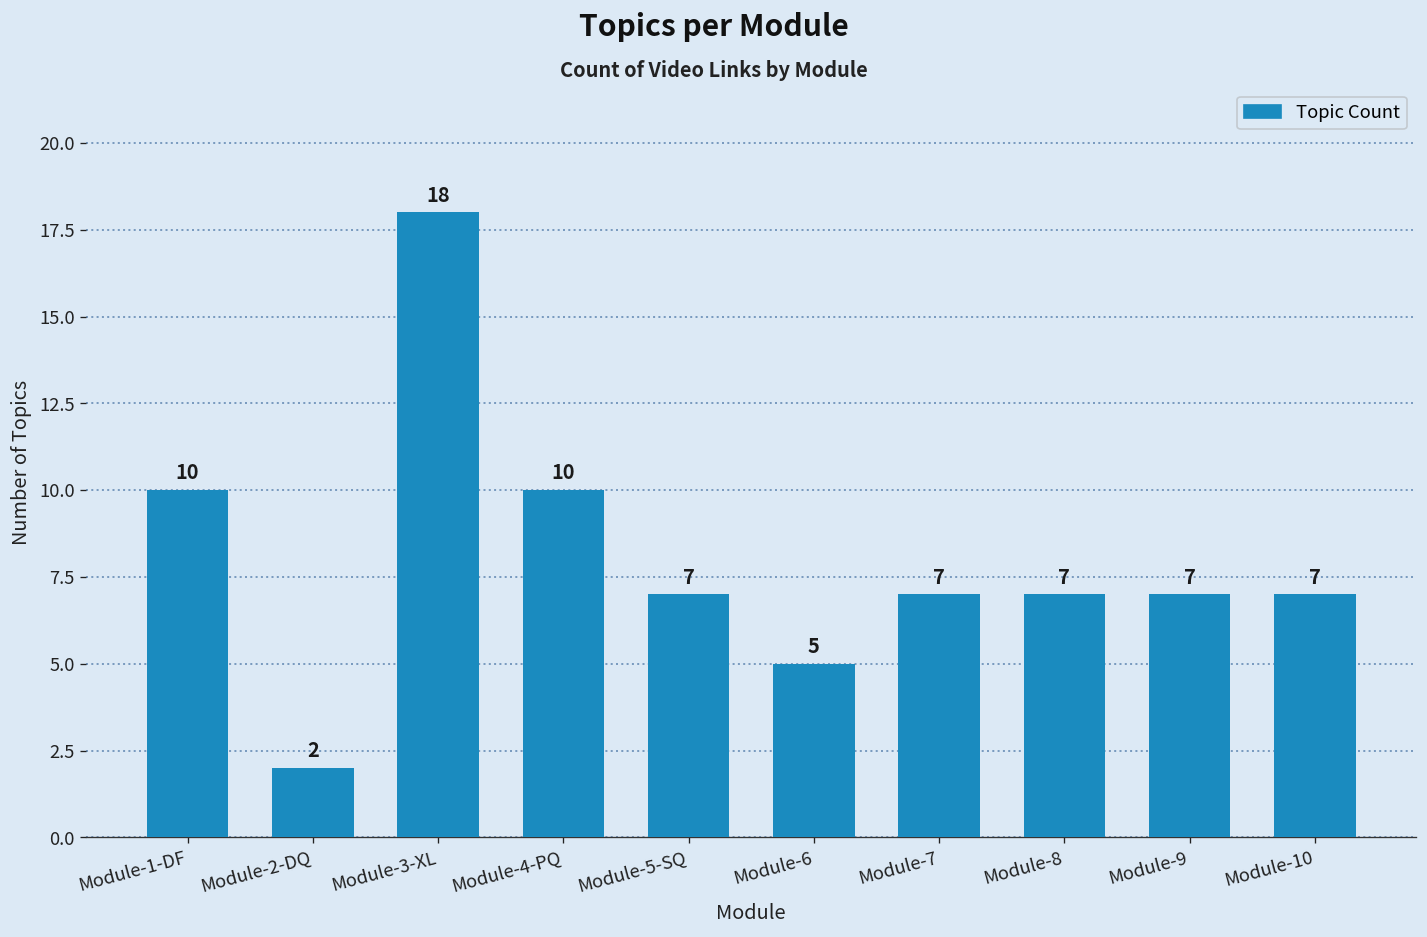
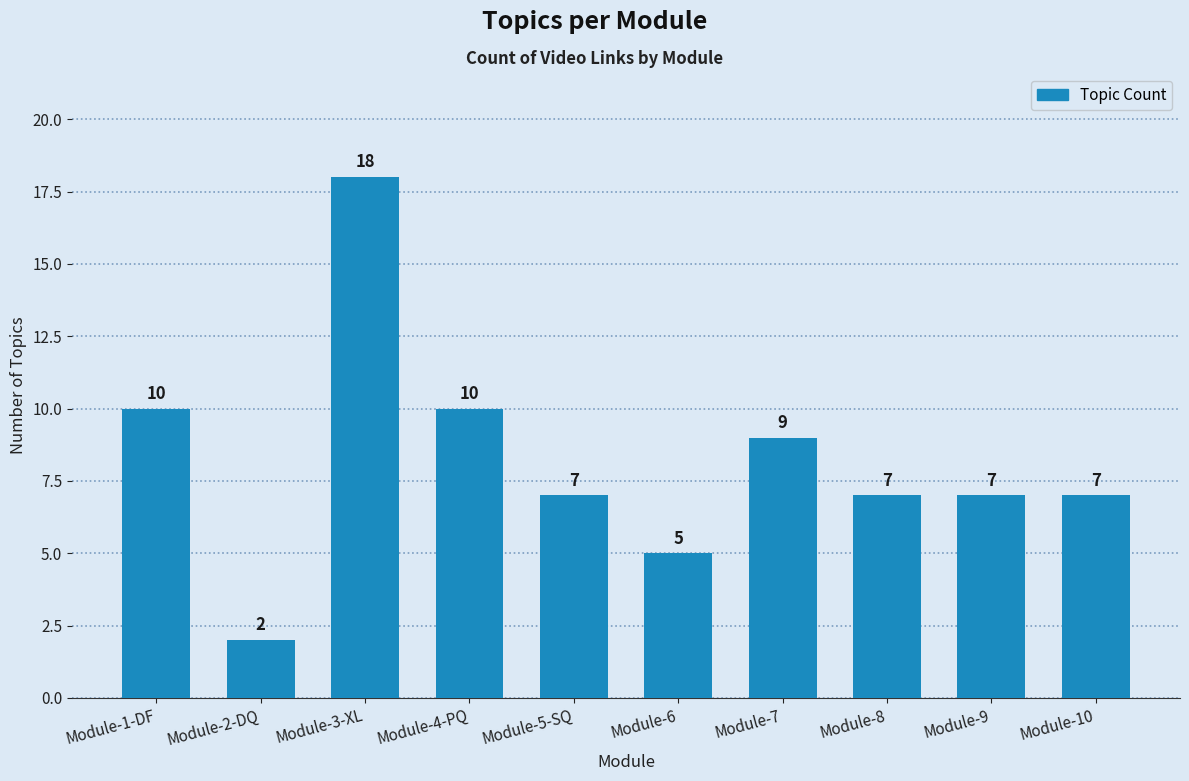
Module-7: 7 -> 9
